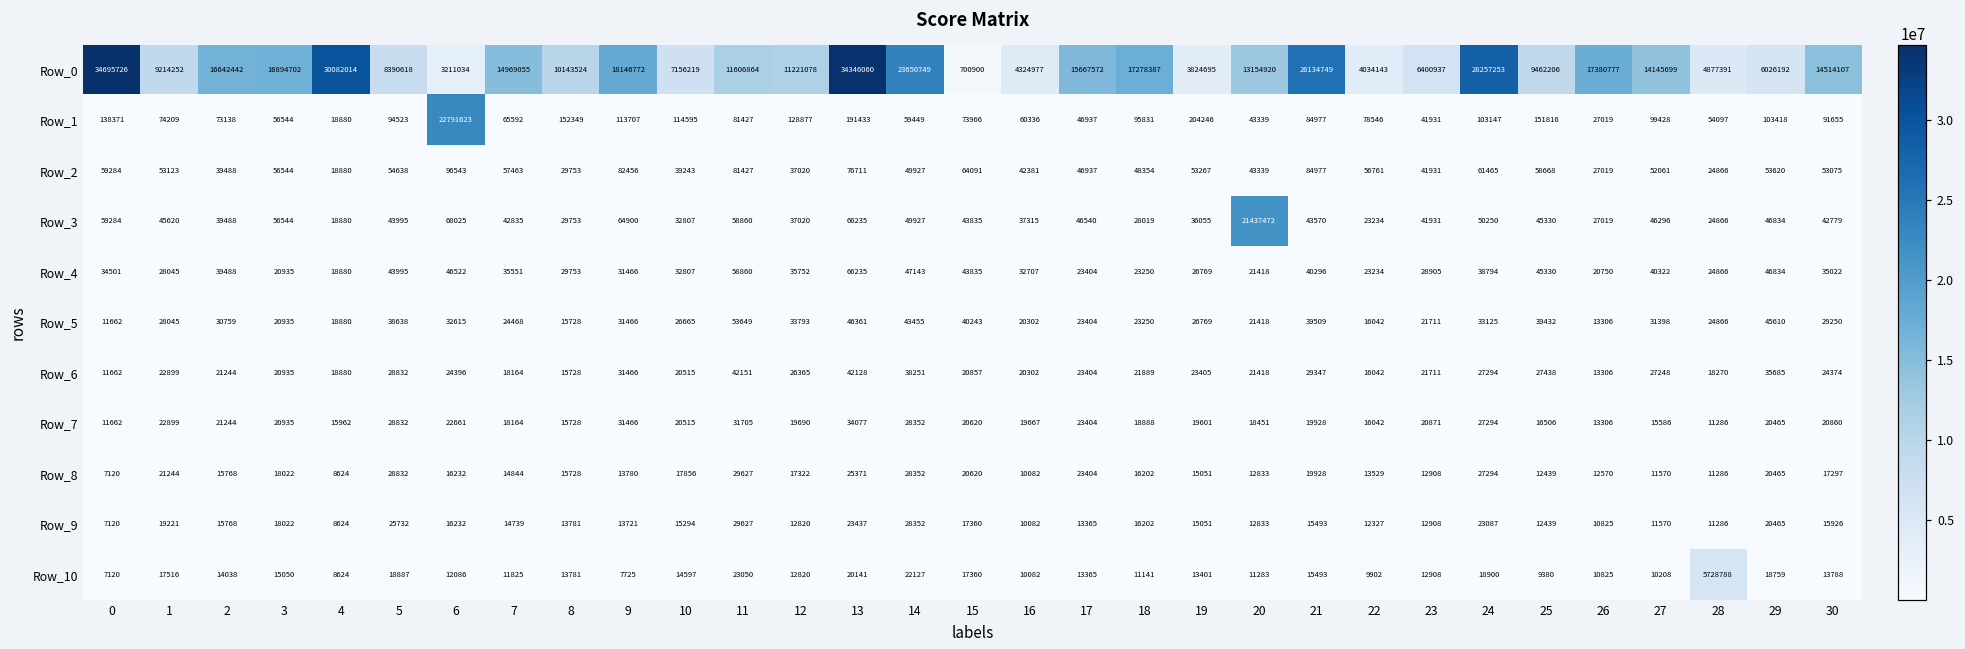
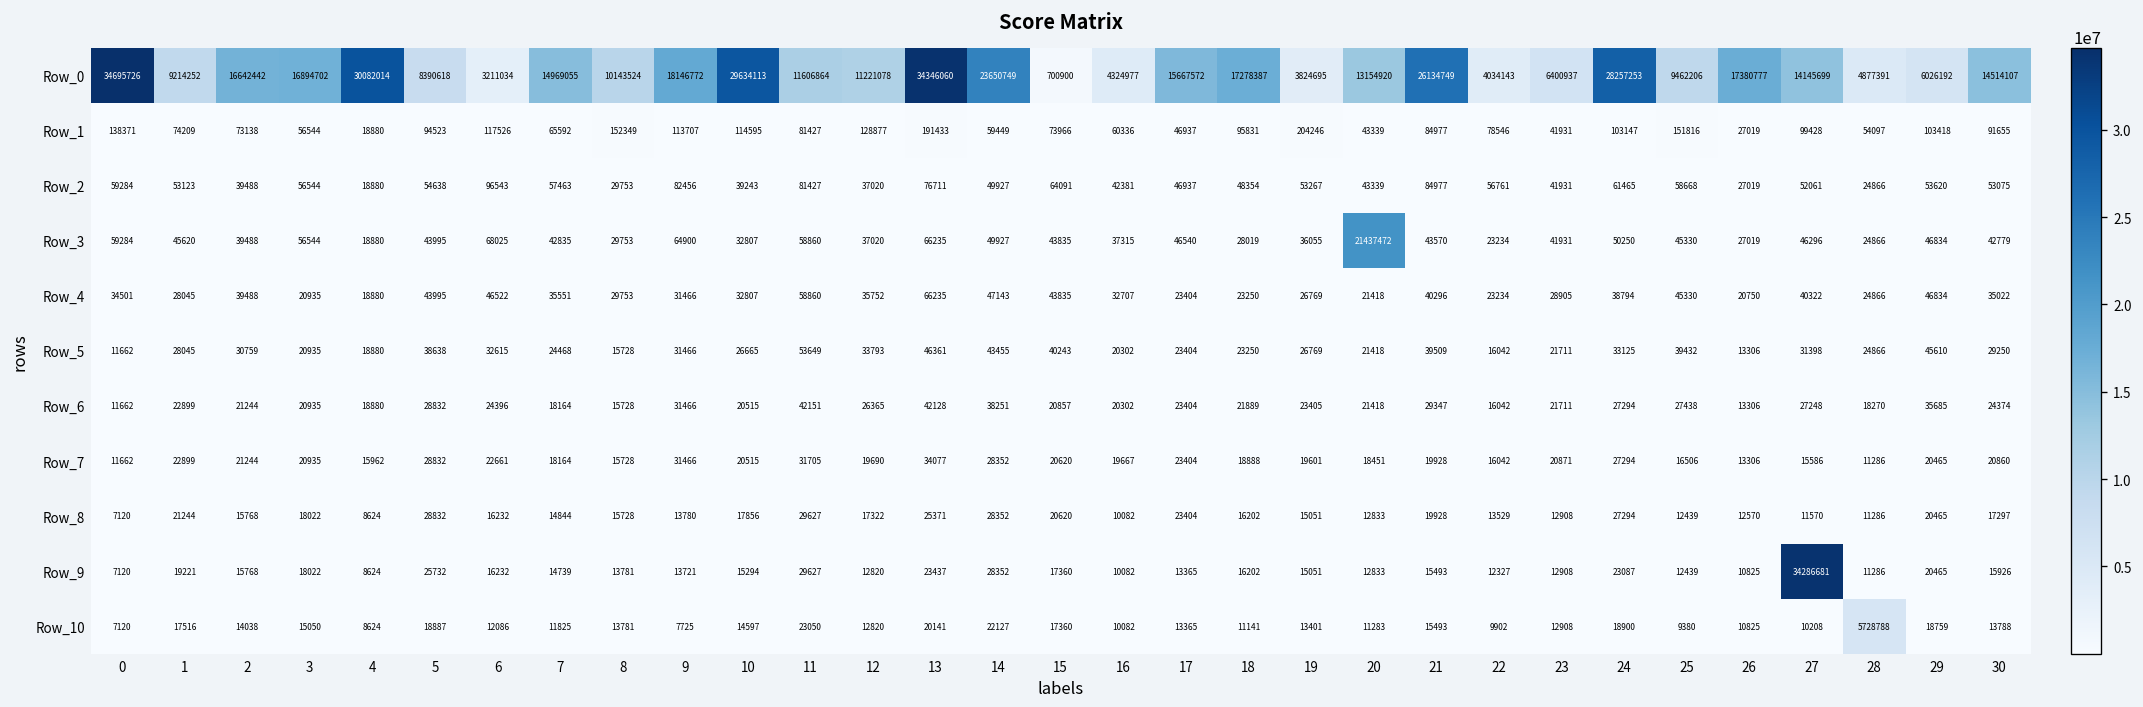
Row_0, 10: 7156219 -> 29634113
Row_1, 6: 22791623 -> 117526
Row_9, 27: 11570 -> 34286681
